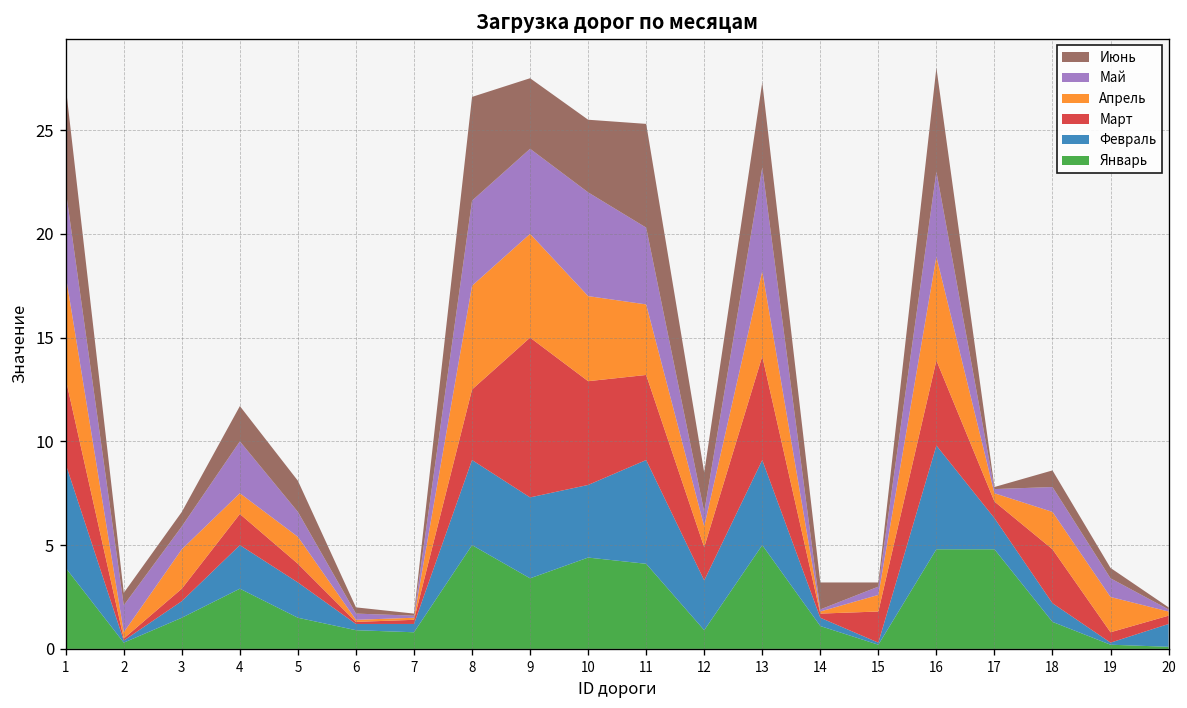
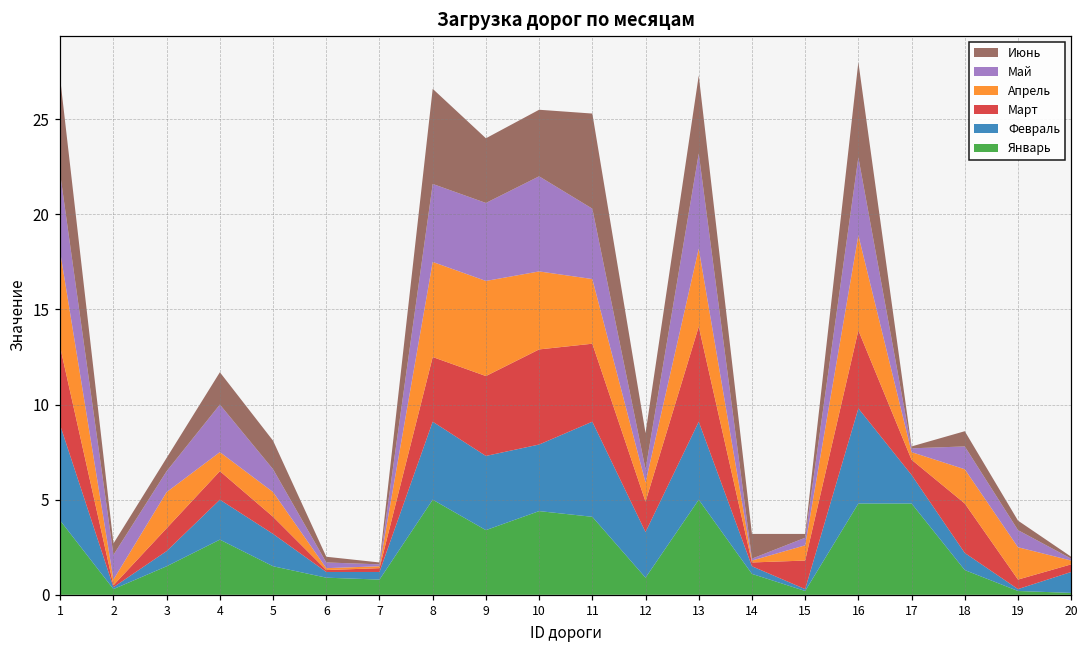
Март, 3: 0.6 -> 1.2
Март, 9: 7.7 -> 4.2
